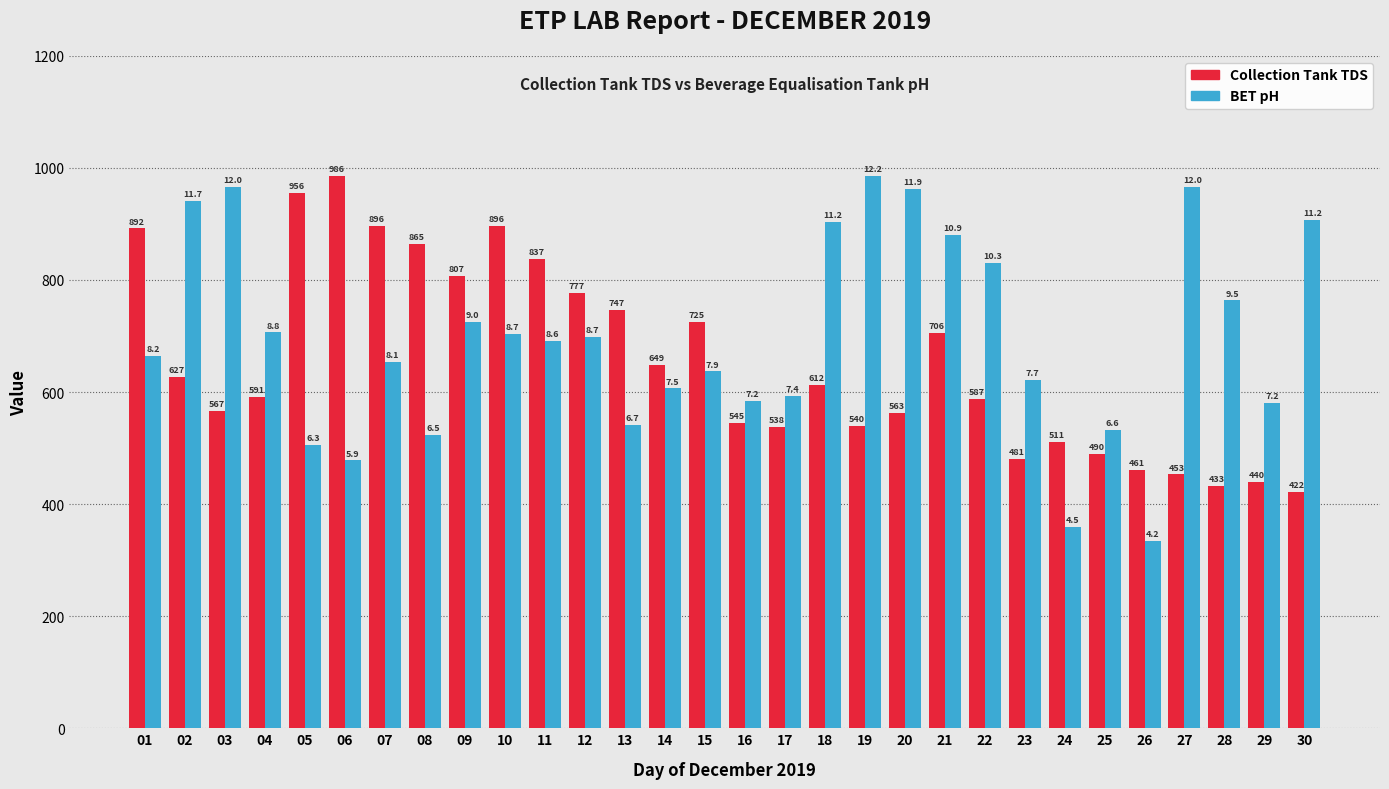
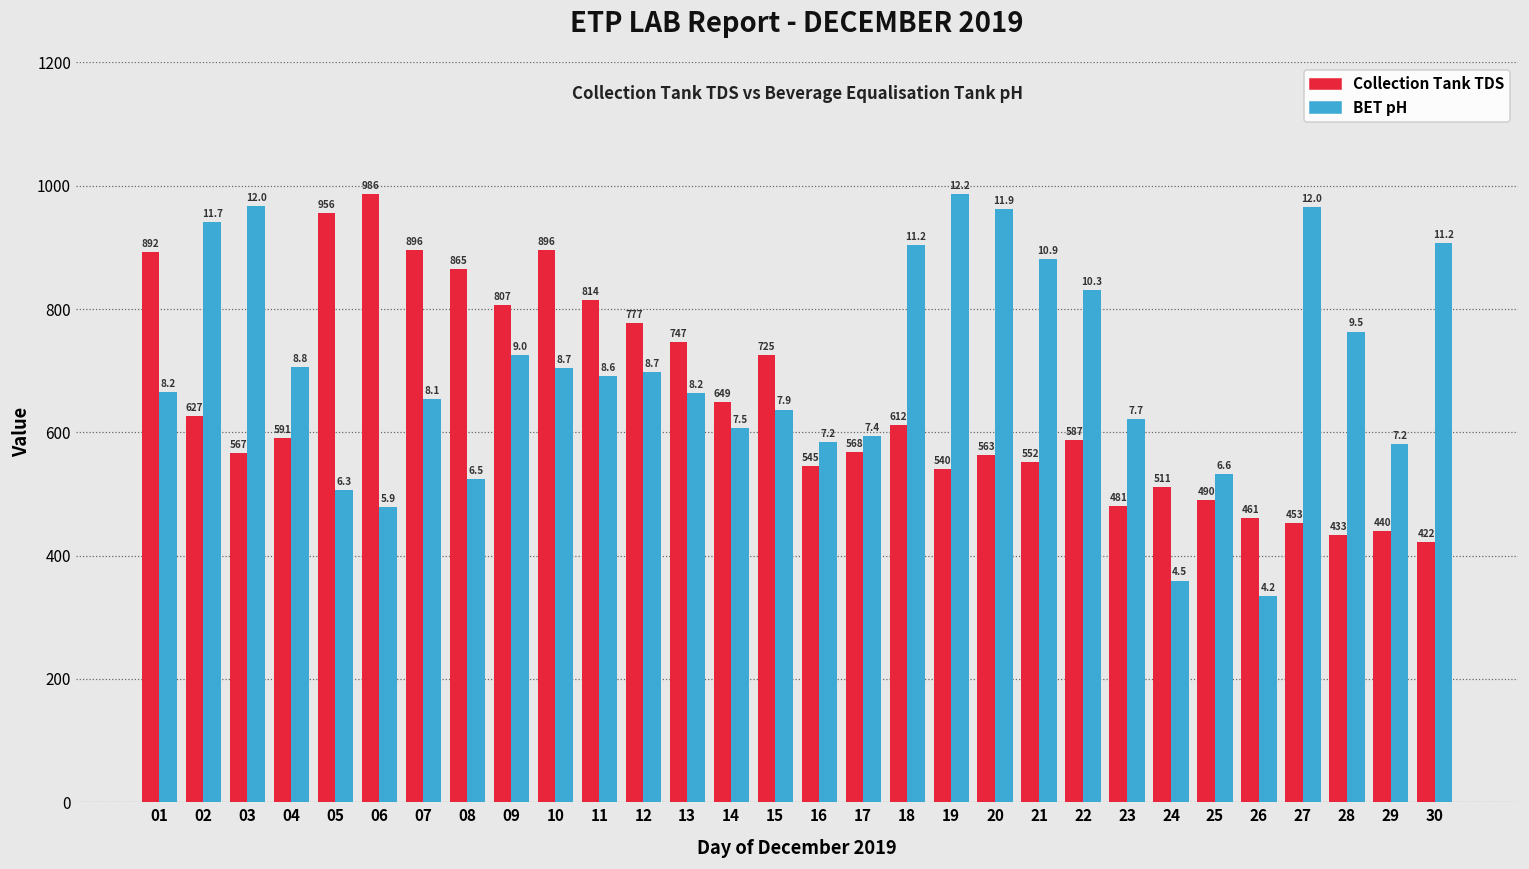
Collection Tank TDS, 11: 837 -> 814
BET pH, 13: 6.7 -> 8.2
Collection Tank TDS, 17: 538 -> 568
Collection Tank TDS, 21: 706 -> 552
